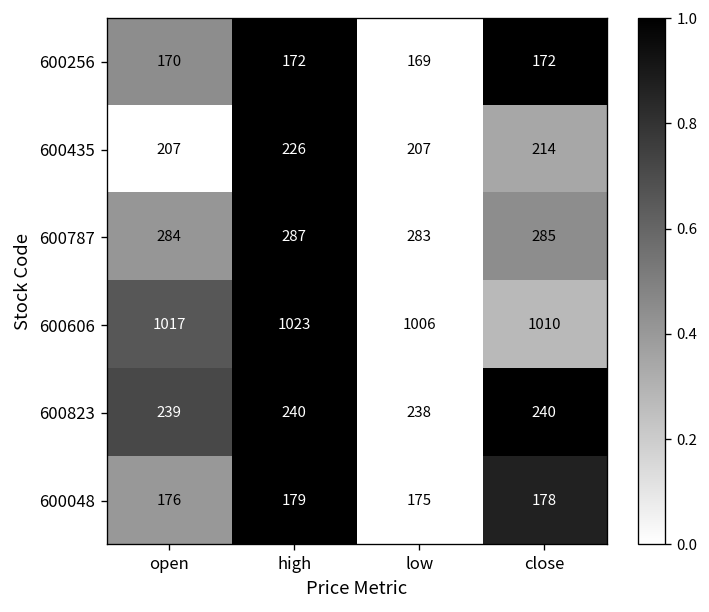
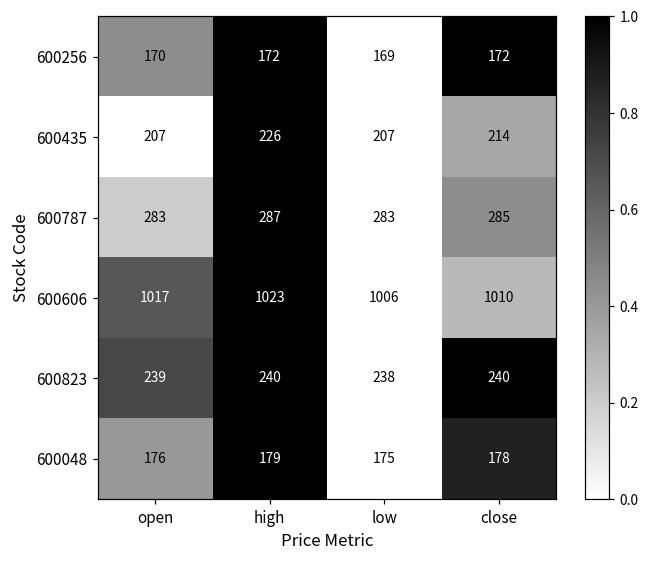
600787, open: 284 -> 283
